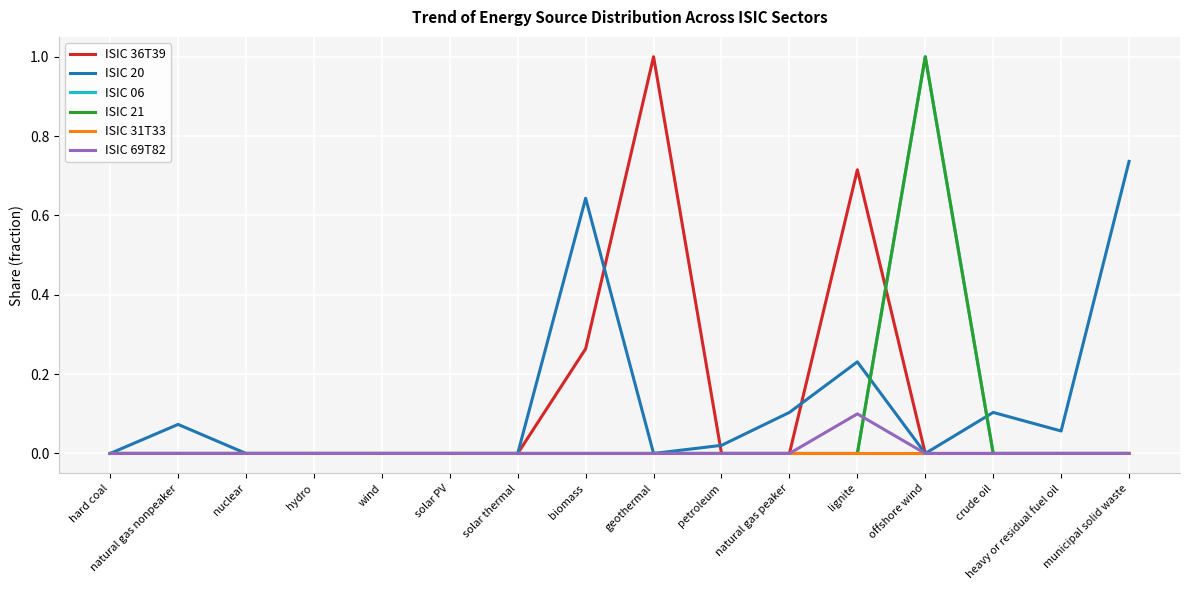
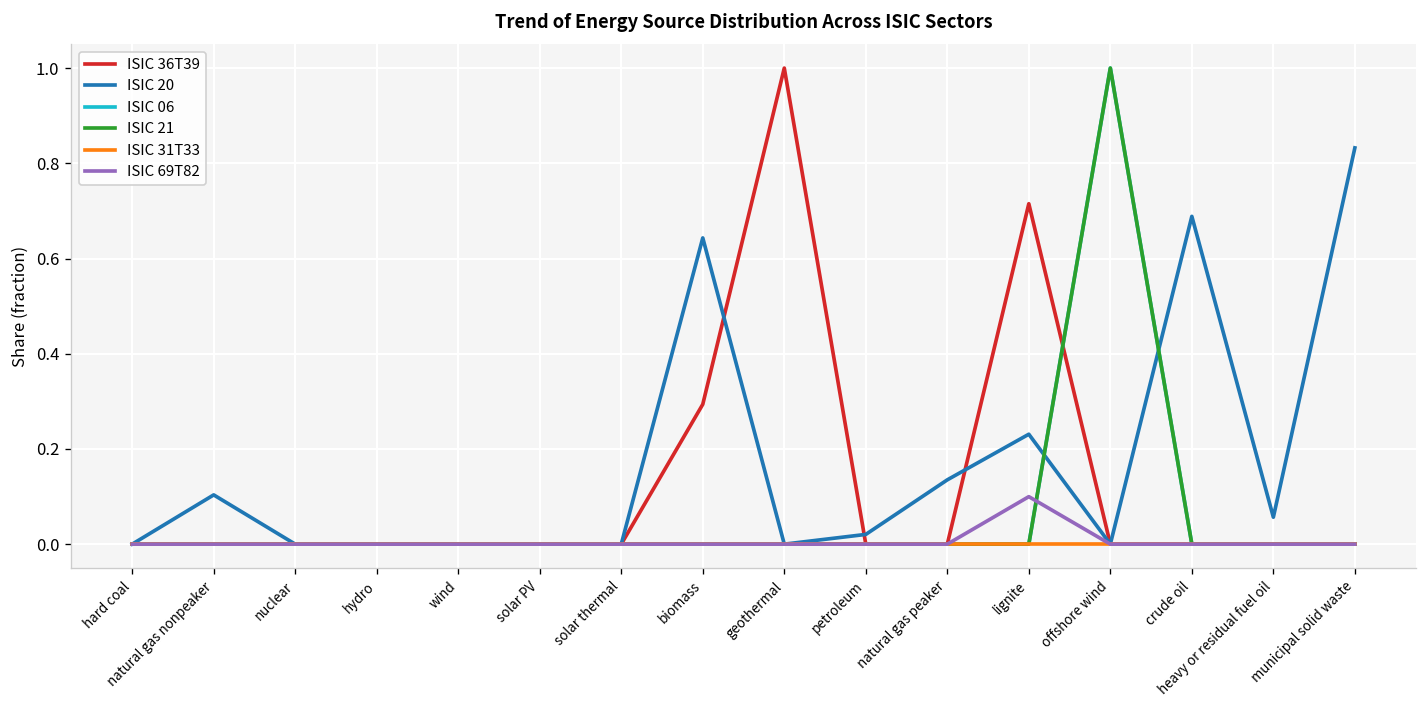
ISIC 20, natural gas nonpeaker: 0.07 -> 0.10
ISIC 36T39, biomass: 0.26 -> 0.29
ISIC 20, natural gas peaker: 0.10 -> 0.14
ISIC 20, crude oil: 0.10 -> 0.69
ISIC 20, municipal solid waste: 0.74 -> 0.83
